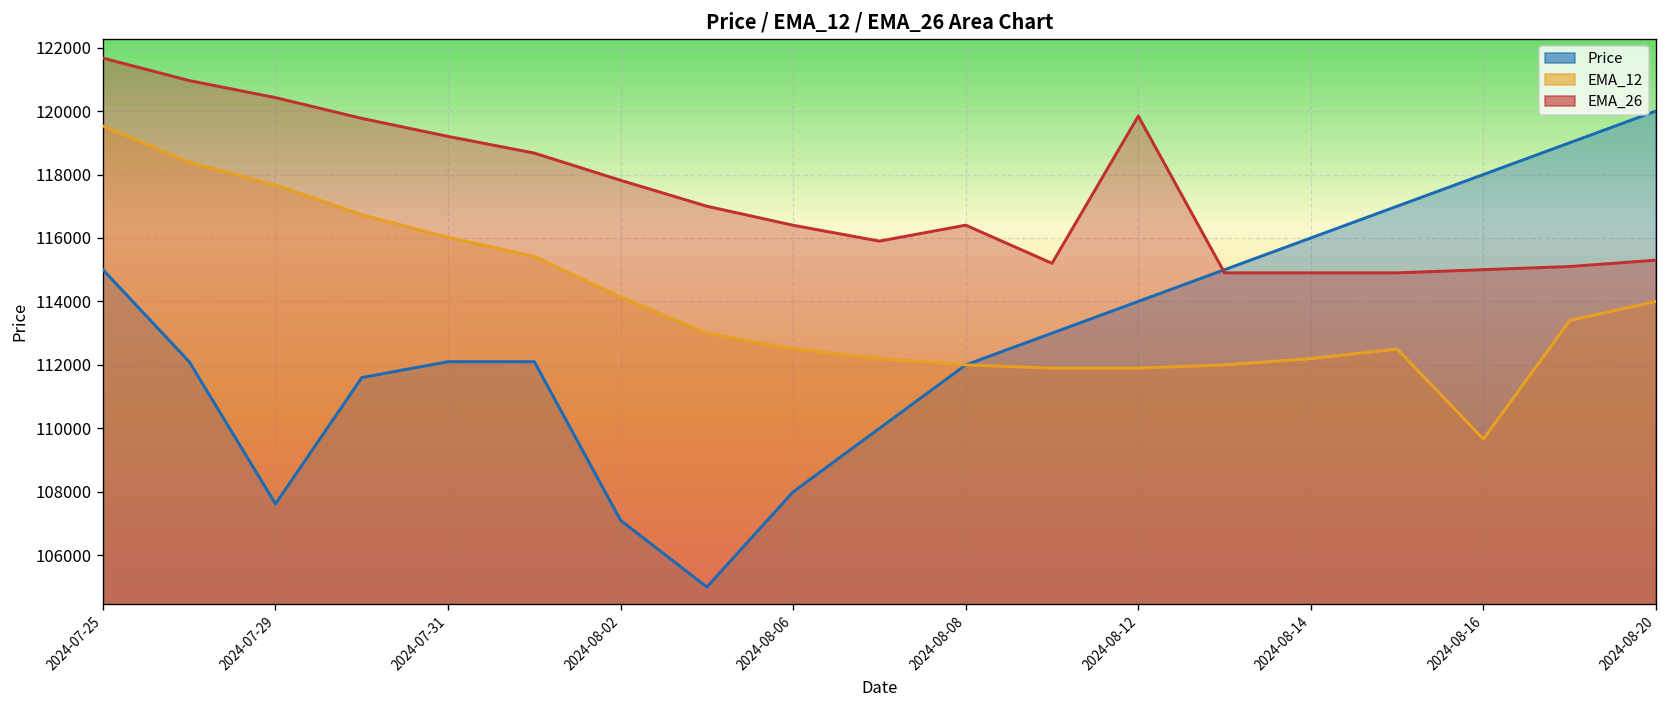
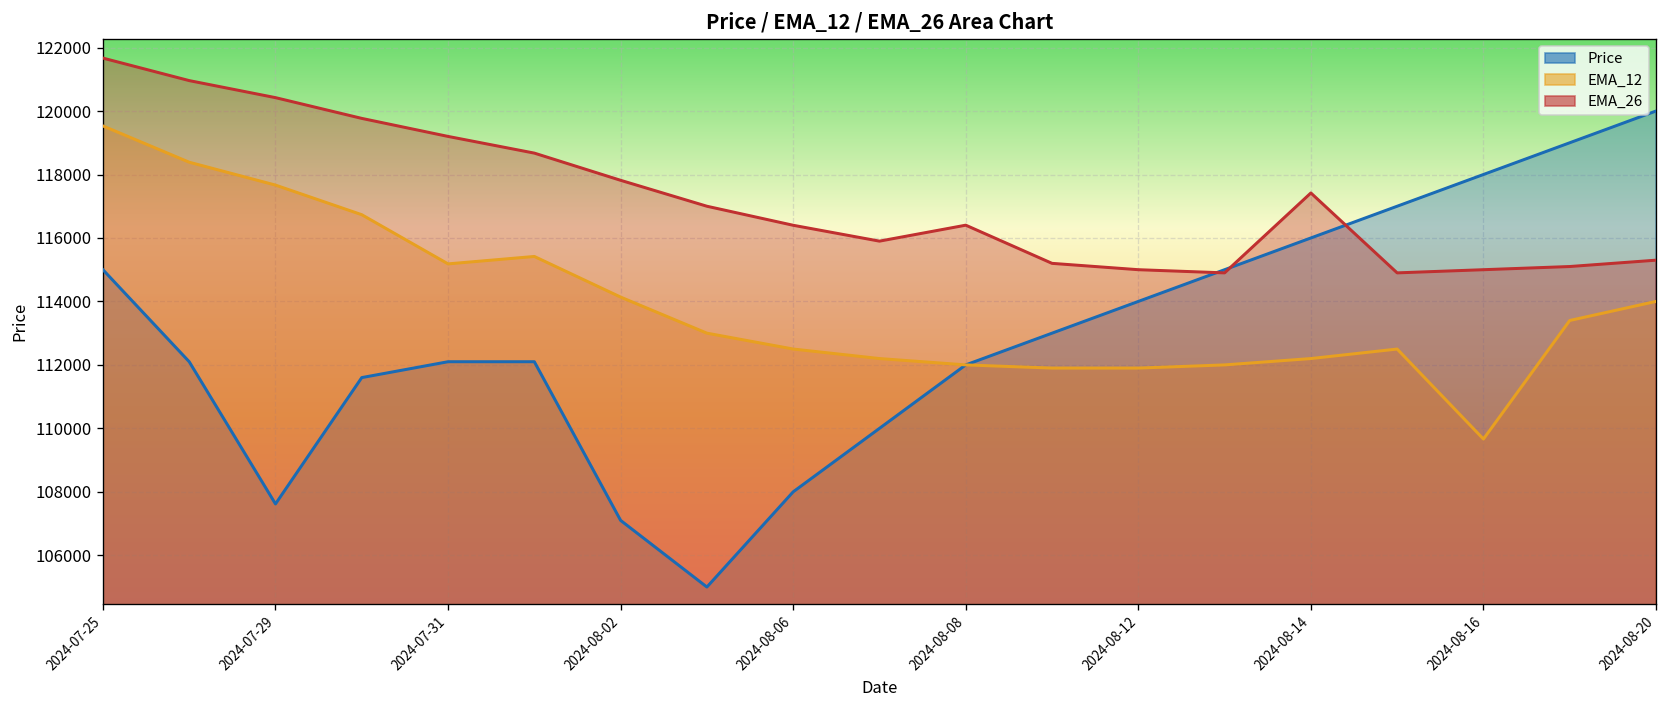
EMA_12, 2024-07-31: 116000 -> 115200
EMA_26, 2024-08-12: 119800 -> 115000
EMA_26, 2024-08-14: 114900 -> 117400
